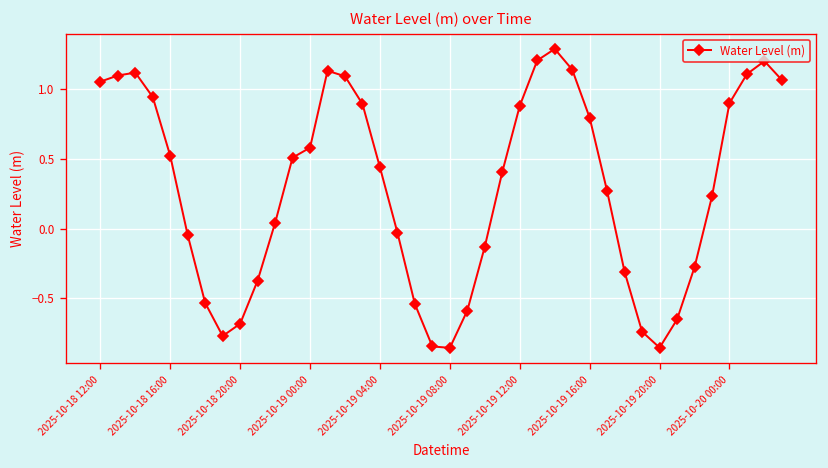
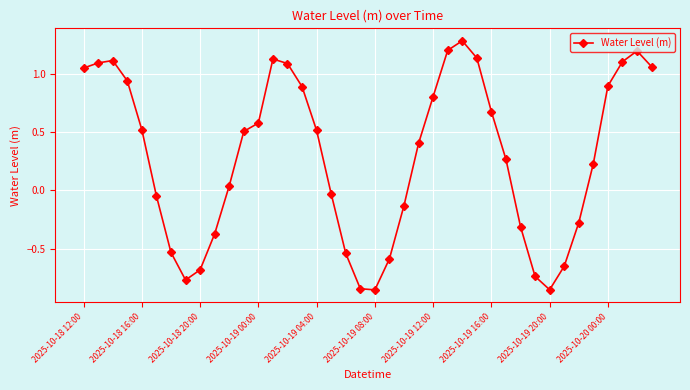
2025-10-19 04:00: 0.44 -> 0.52
2025-10-19 12:00: 0.88 -> 0.81
2025-10-19 16:00: 0.79 -> 0.68
